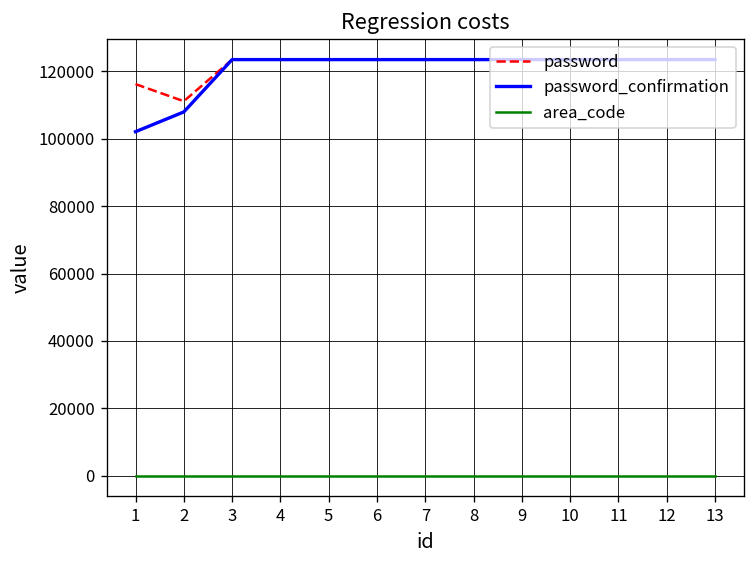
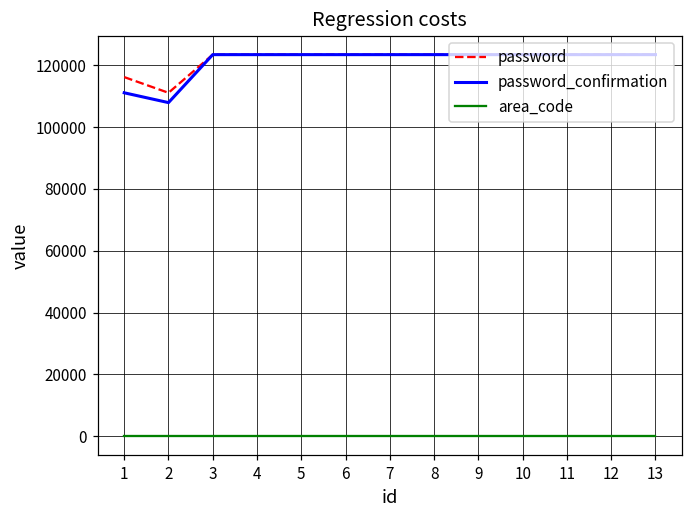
password_confirmation, 1: 102000 -> 111000
